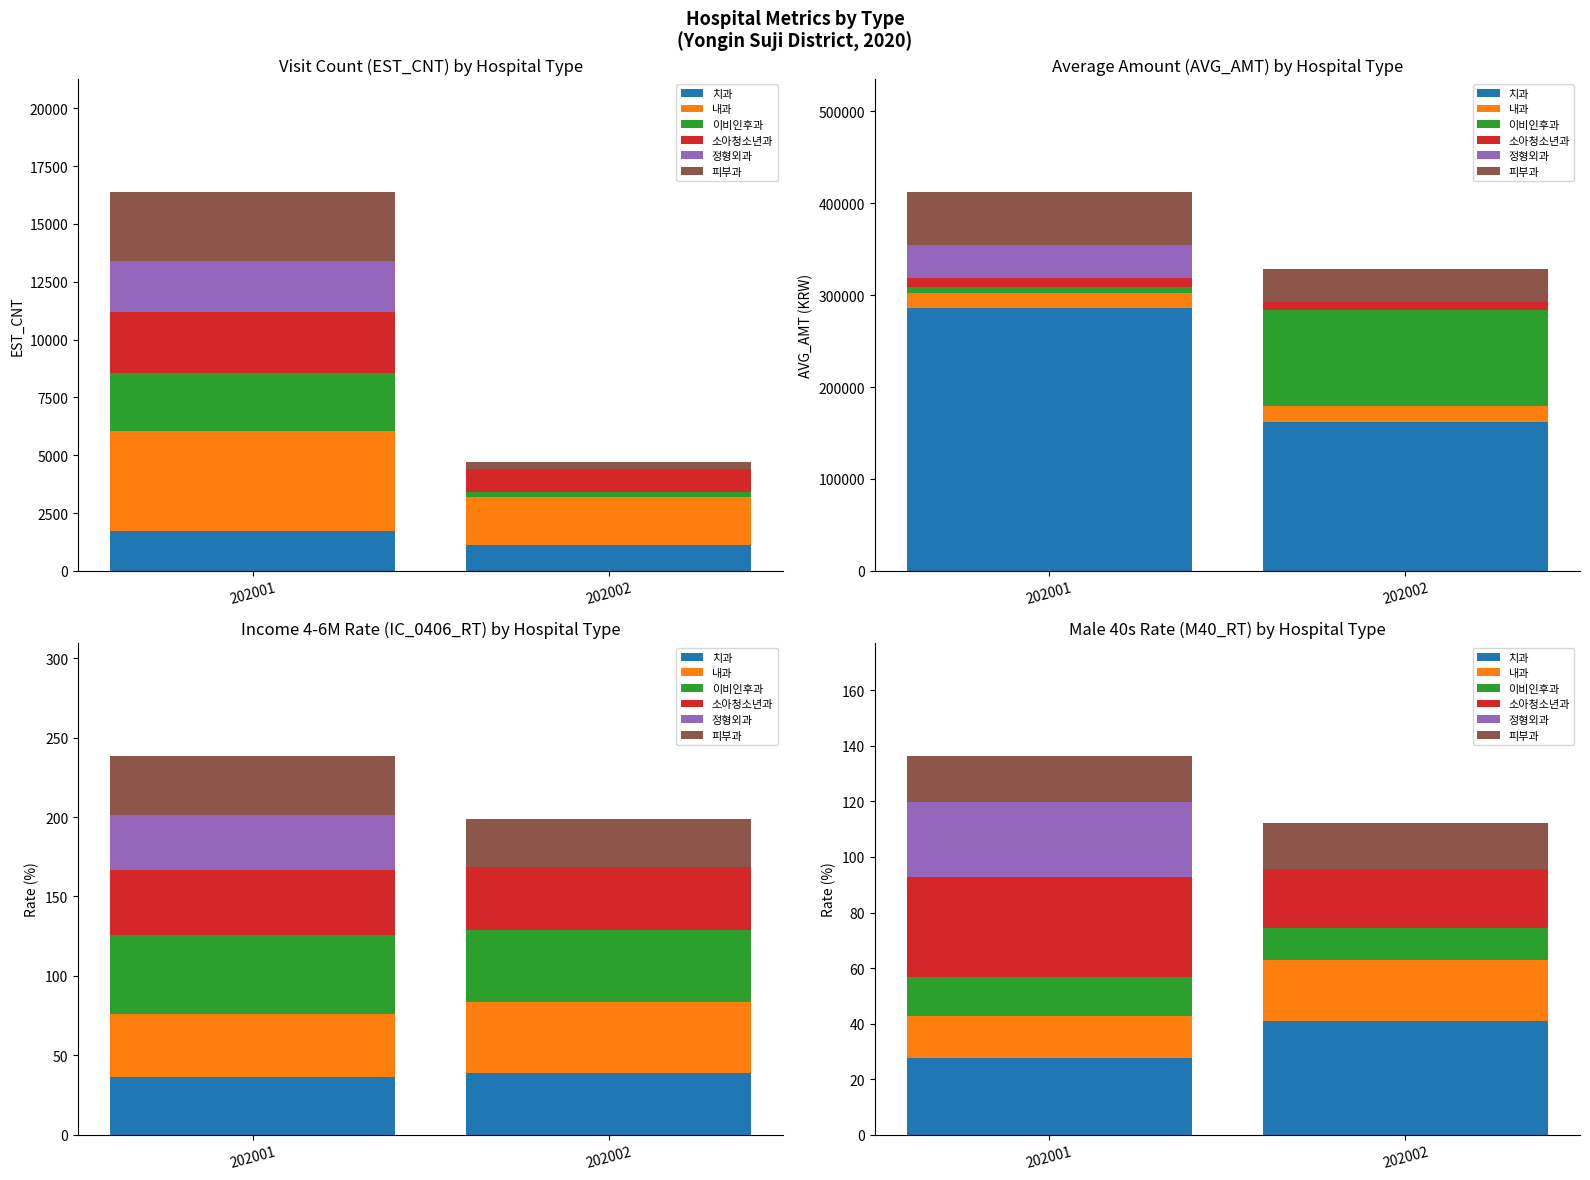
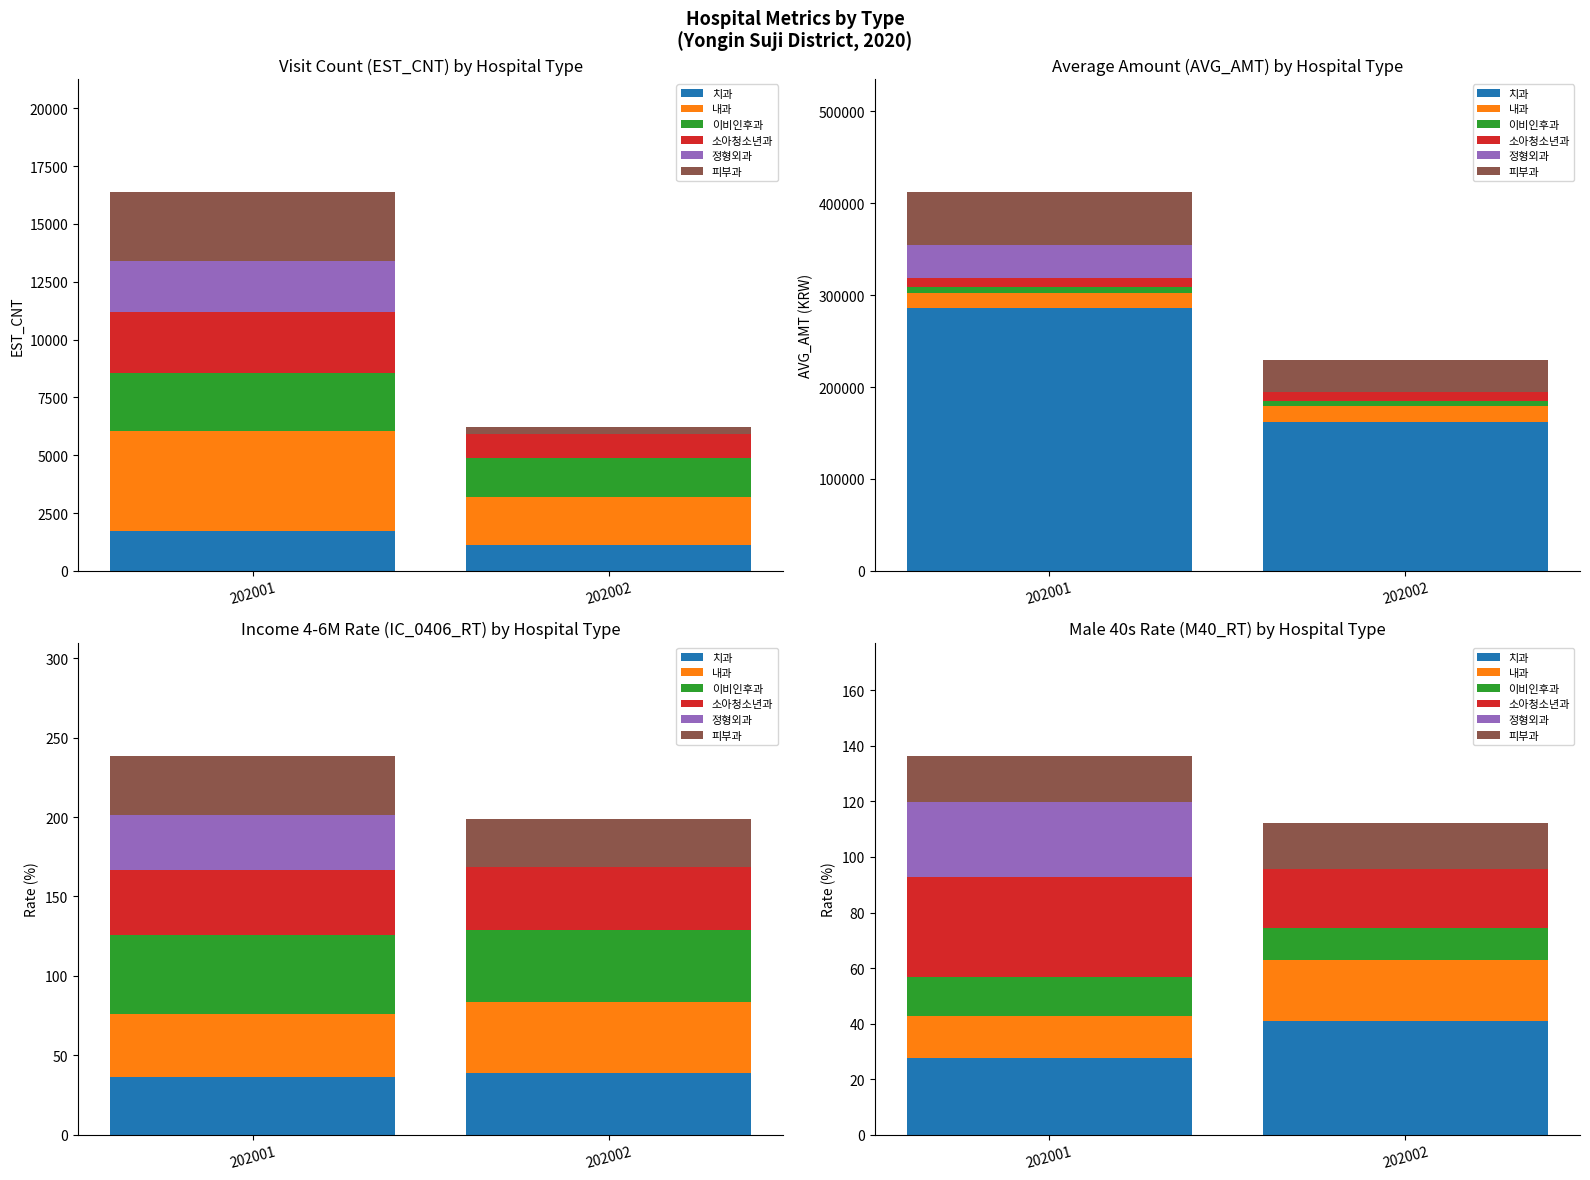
Visit Count (EST_CNT) by Hospital Type, 이비인후과, 202002: 200 -> 1700
Average Amount (AVG_AMT) by Hospital Type, 이비인후과, 202002: 100000 -> 10000
